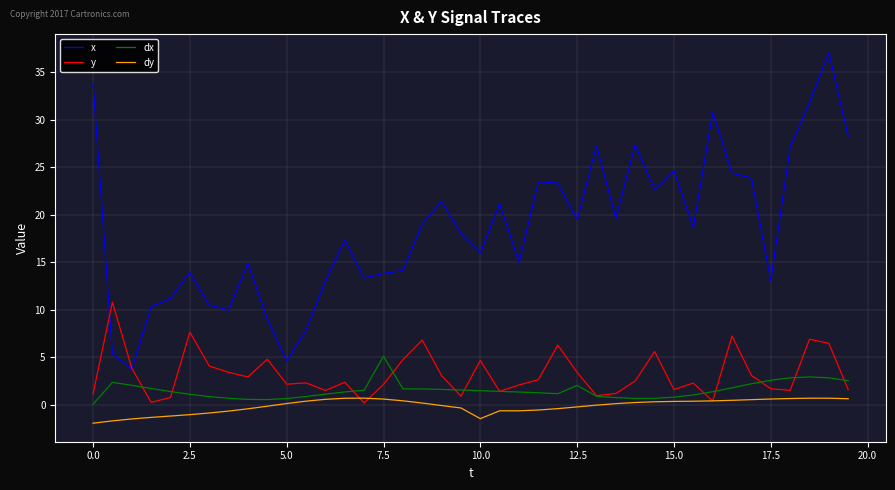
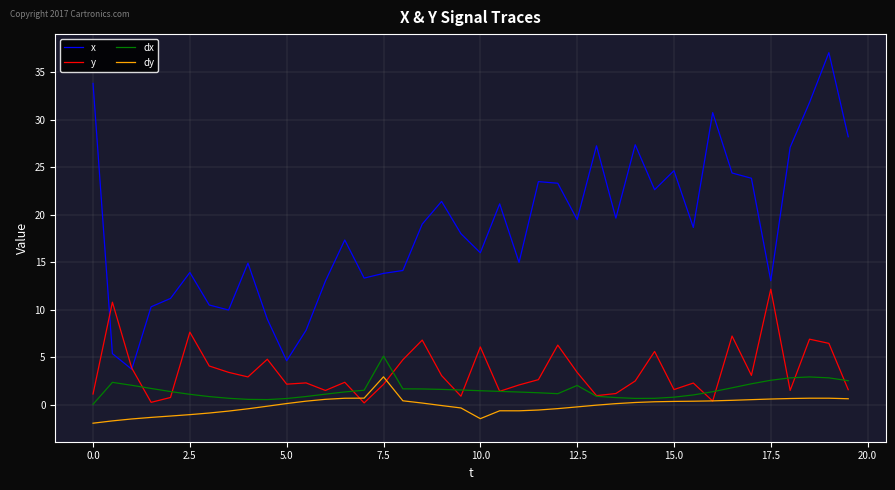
dy, 7.5: 1 -> 3
y, 10.0: 5 -> 6
y, 17.5: 2 -> 12
